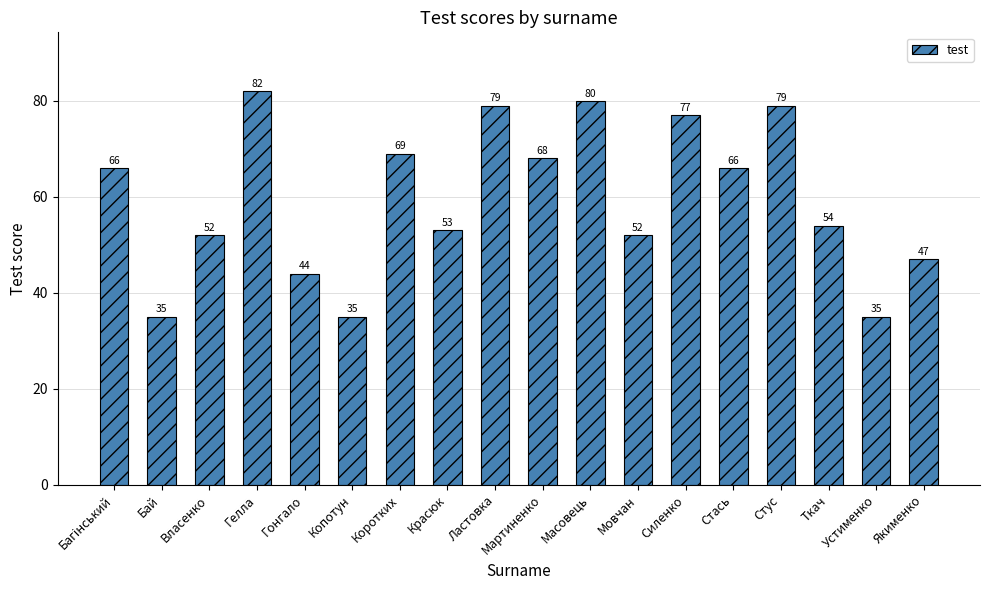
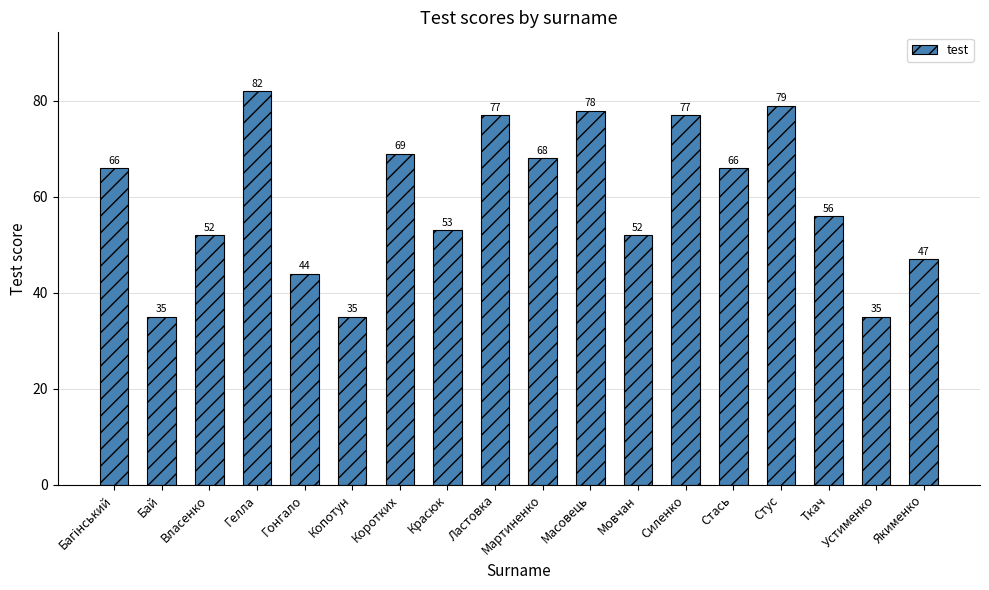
Ластовка: 79 -> 77
Масовець: 80 -> 78
Ткач: 54 -> 56
